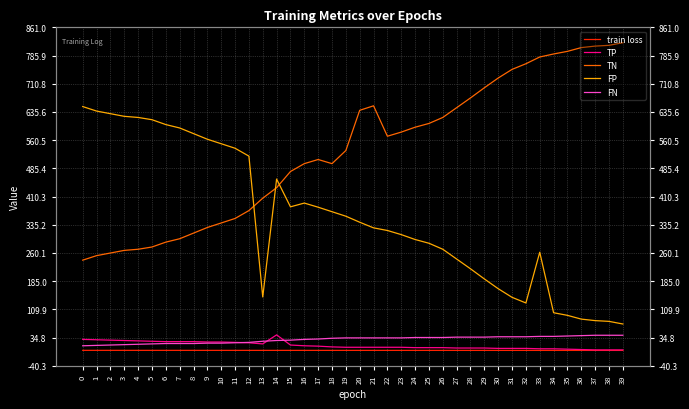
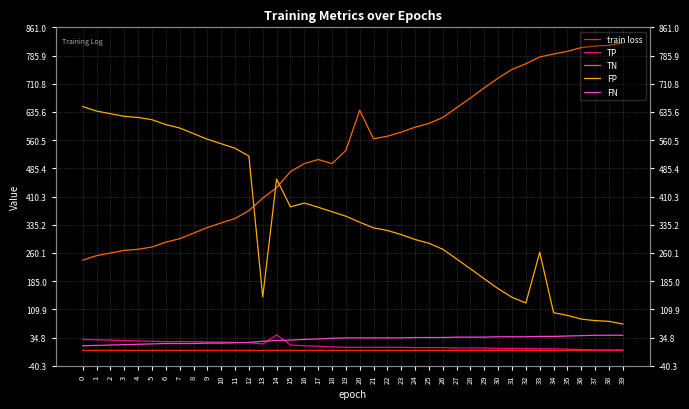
TN, 21: 650 -> 560
